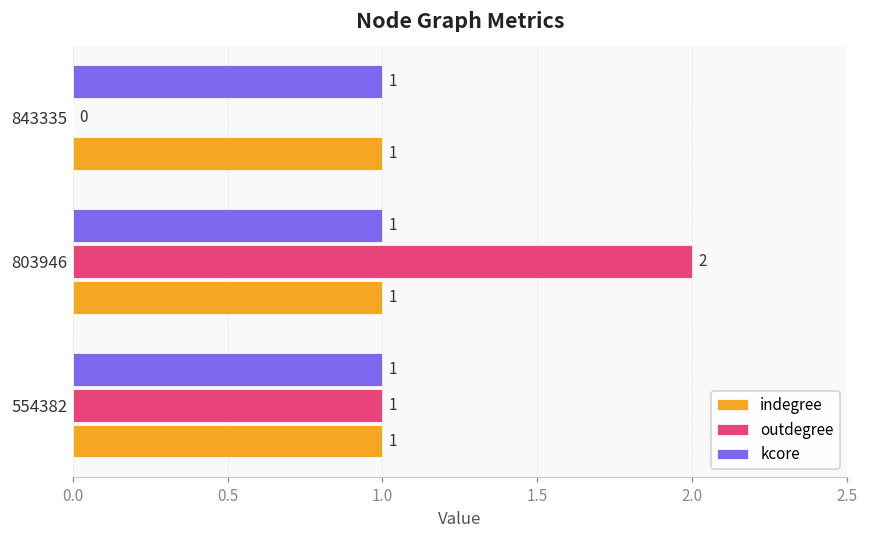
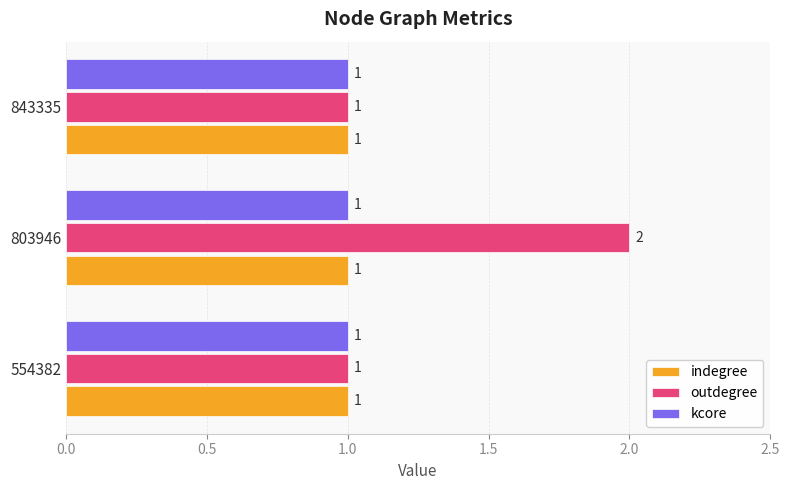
outdegree, 843335: 0 -> 1
